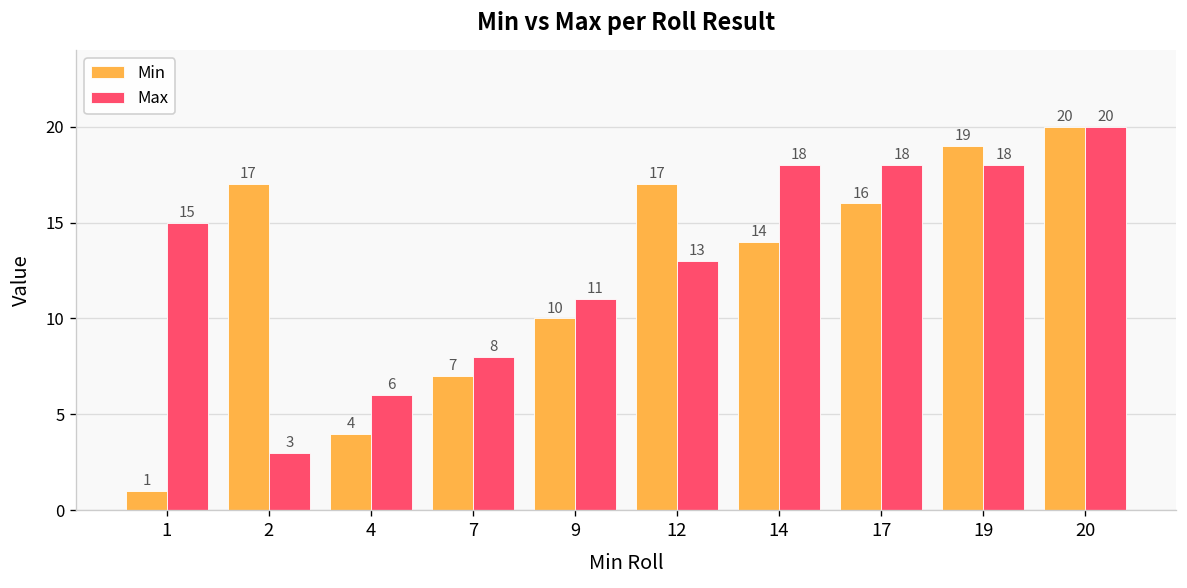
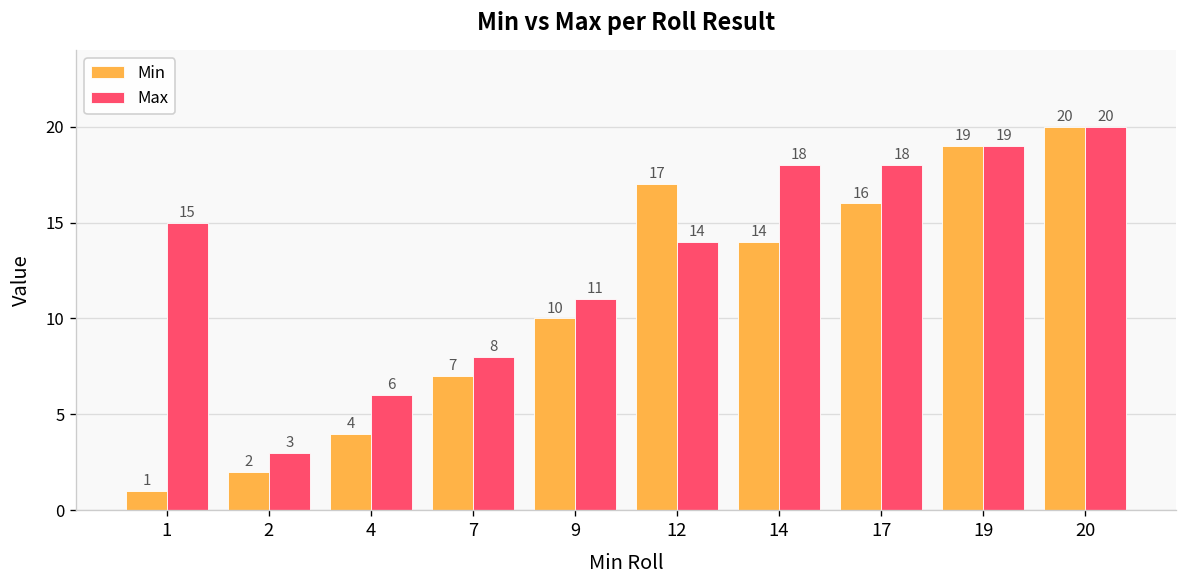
Min, 2: 17 -> 2
Max, 12: 13 -> 14
Max, 19: 18 -> 19
